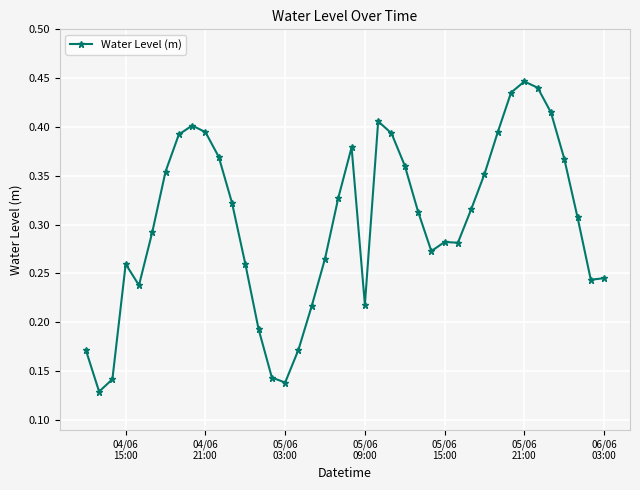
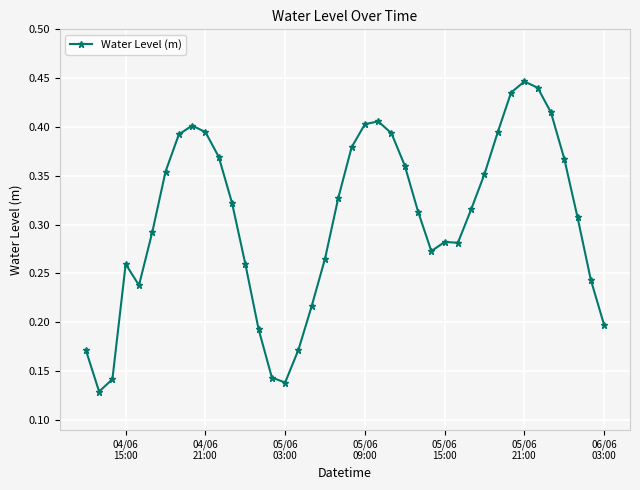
05/06 09:00: 0.22 -> 0.40
06/06 03:00: 0.25 -> 0.20
